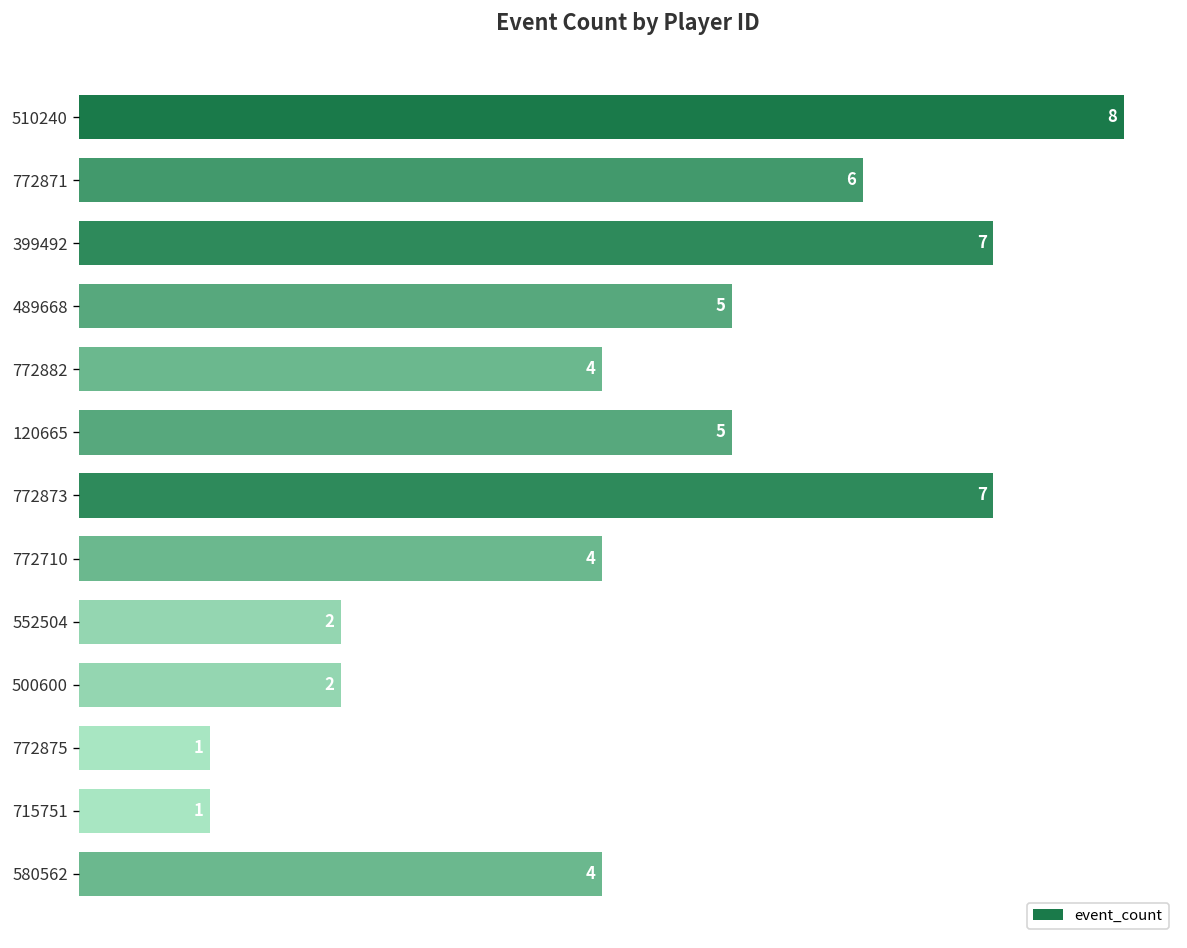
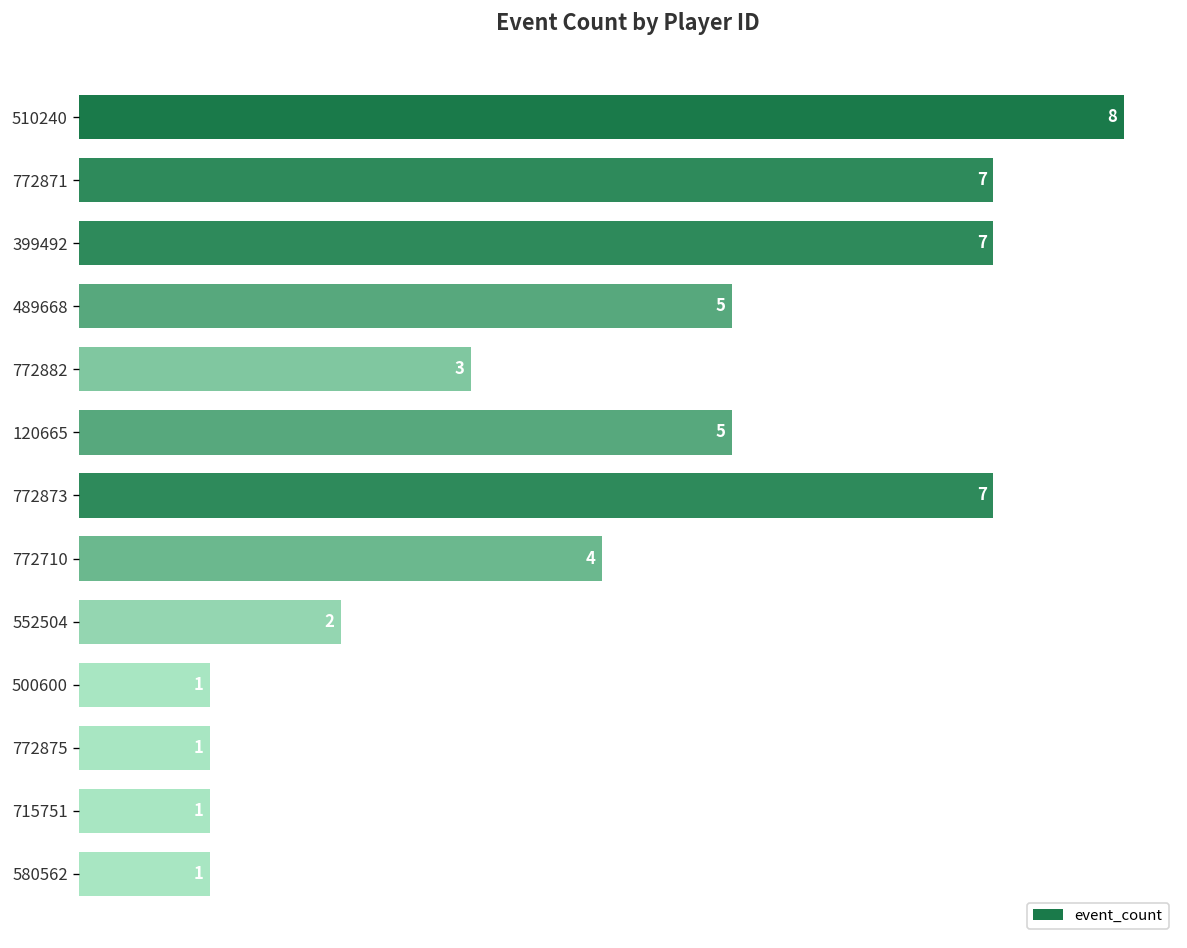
772871: 6 -> 7
772882: 4 -> 3
500600: 2 -> 1
580562: 4 -> 1
